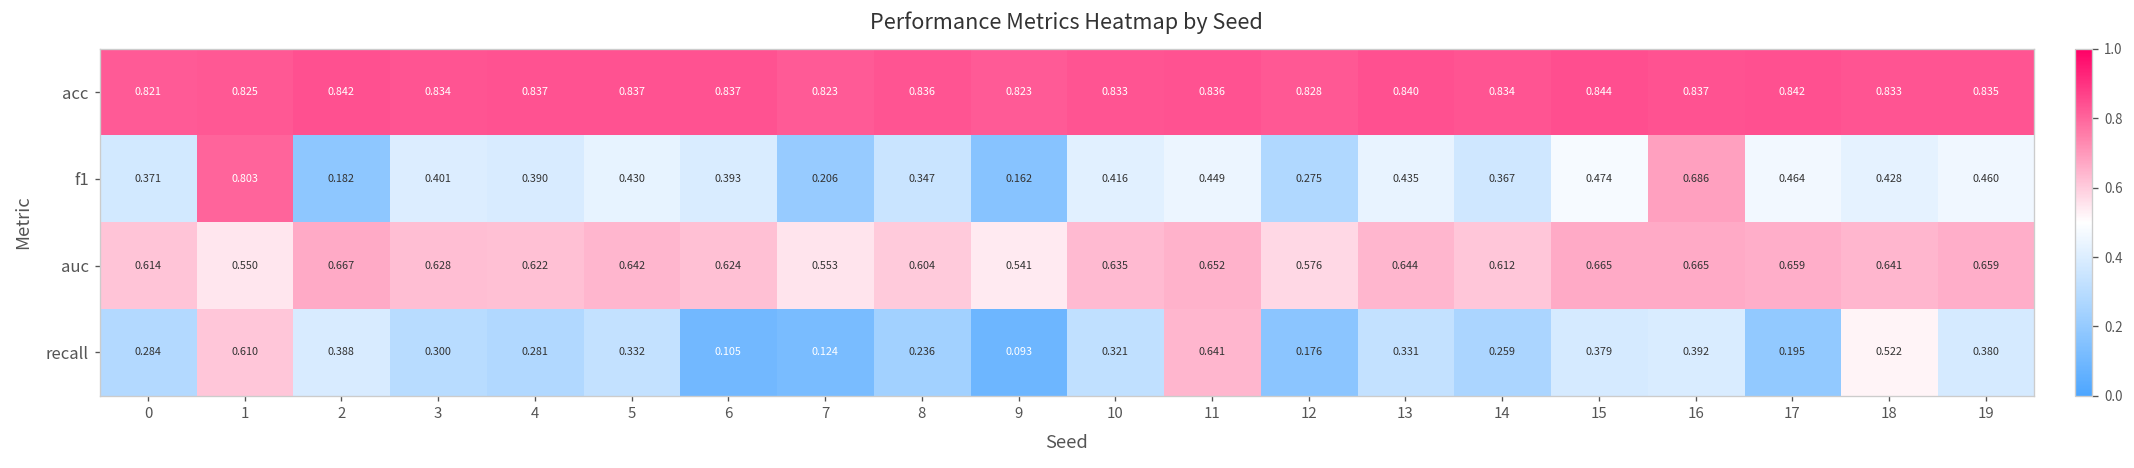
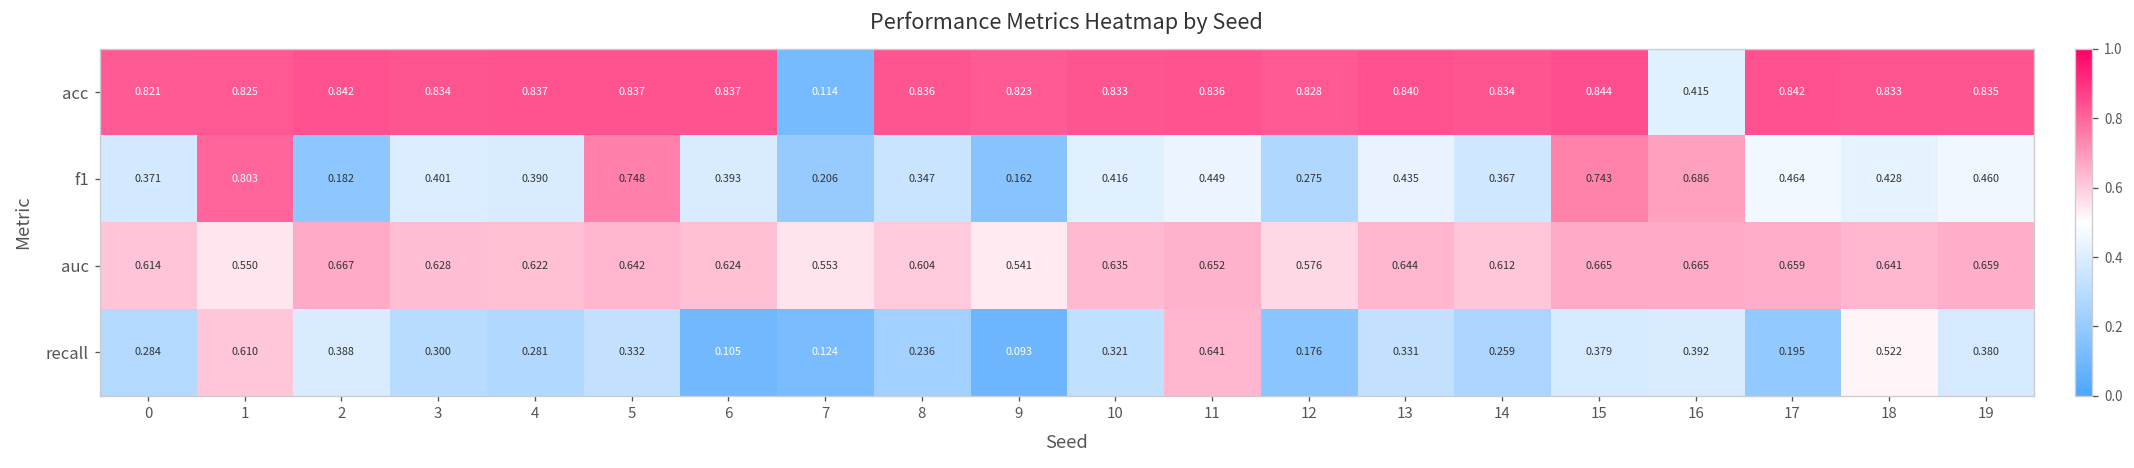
acc, 7: 0.823 -> 0.114
acc, 16: 0.837 -> 0.415
f1, 5: 0.430 -> 0.748
f1, 15: 0.474 -> 0.743
